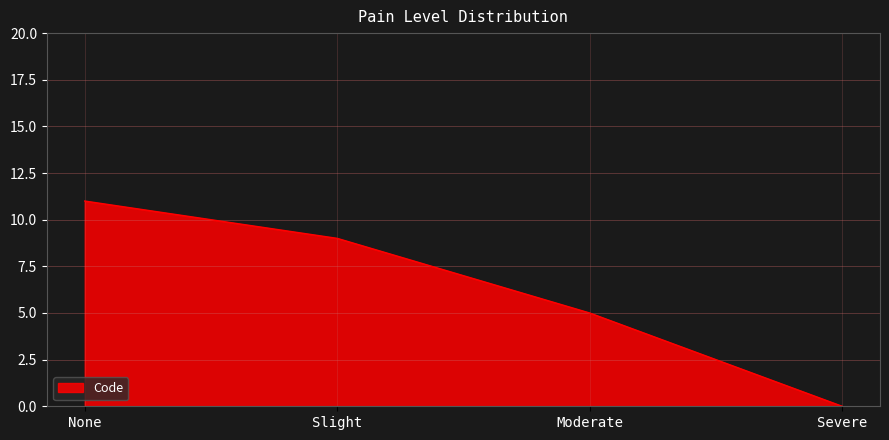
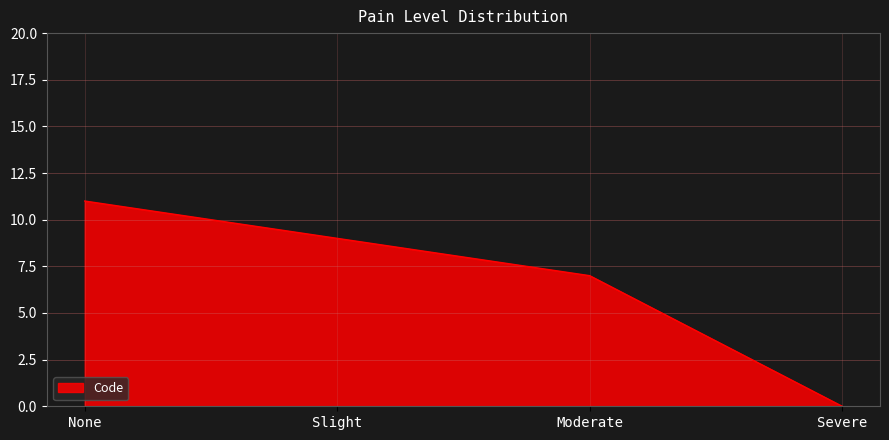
Moderate: 5 -> 7
